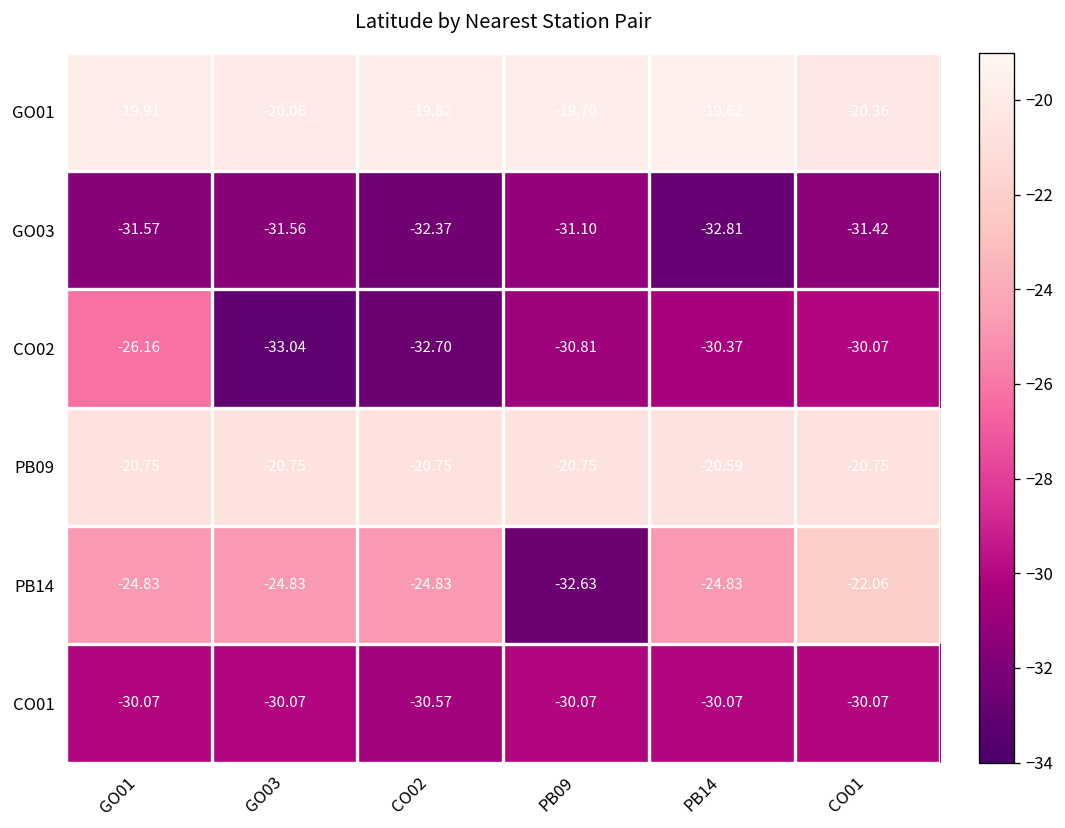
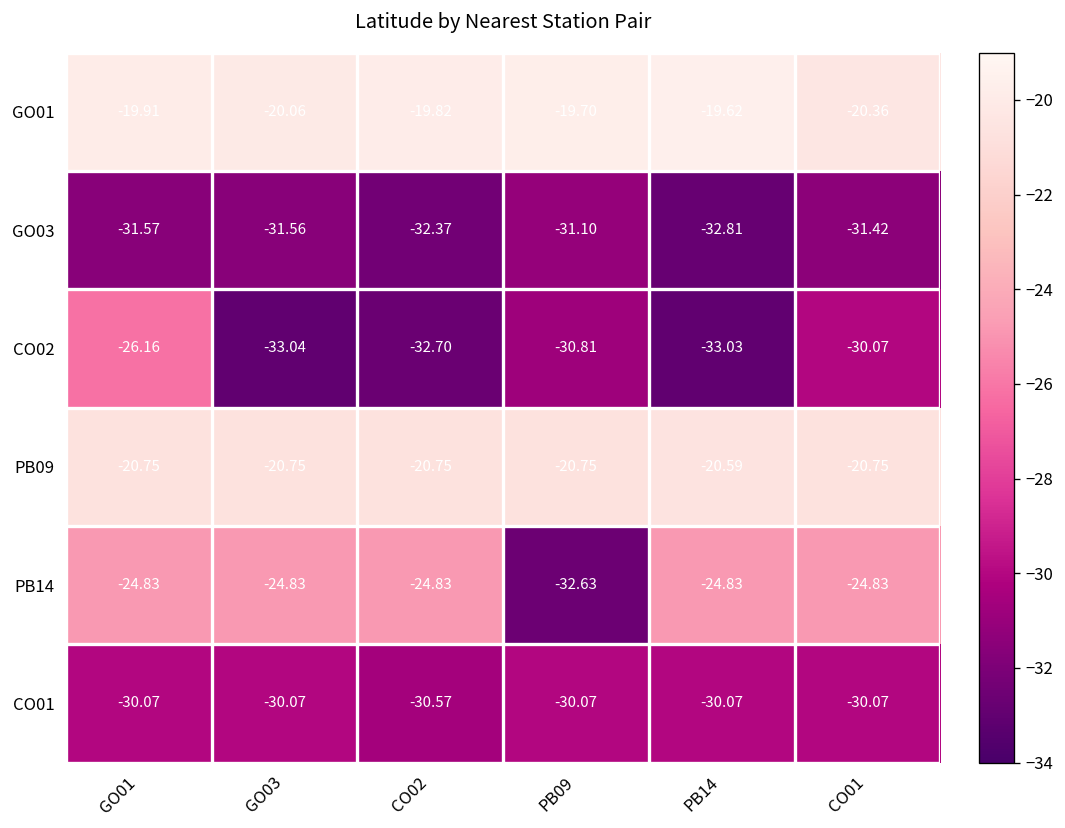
CO02, PB14: -30.37 -> -33.03
PB14, CO01: -22.06 -> -24.83
